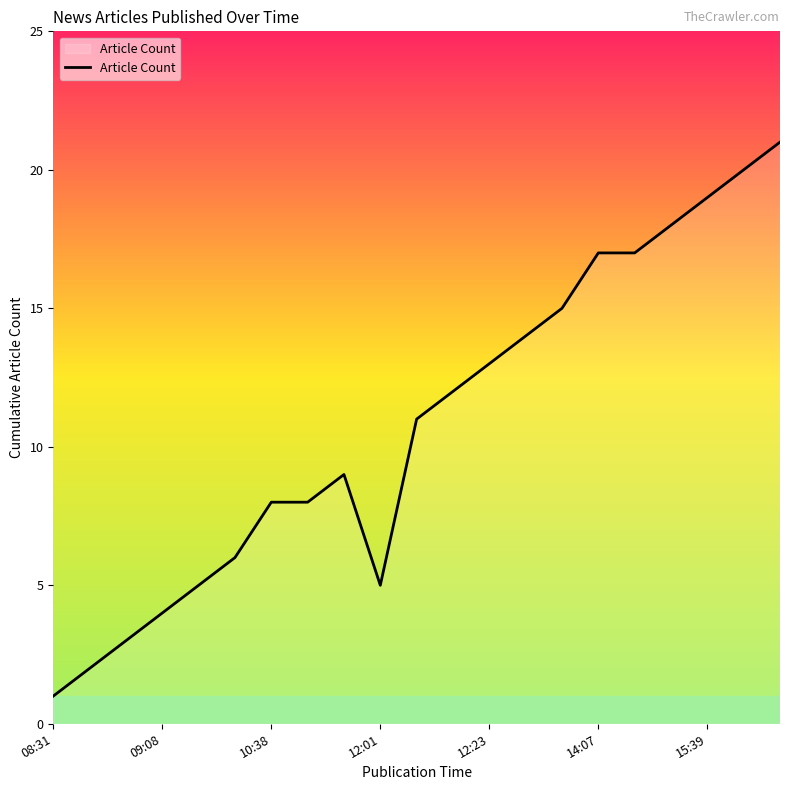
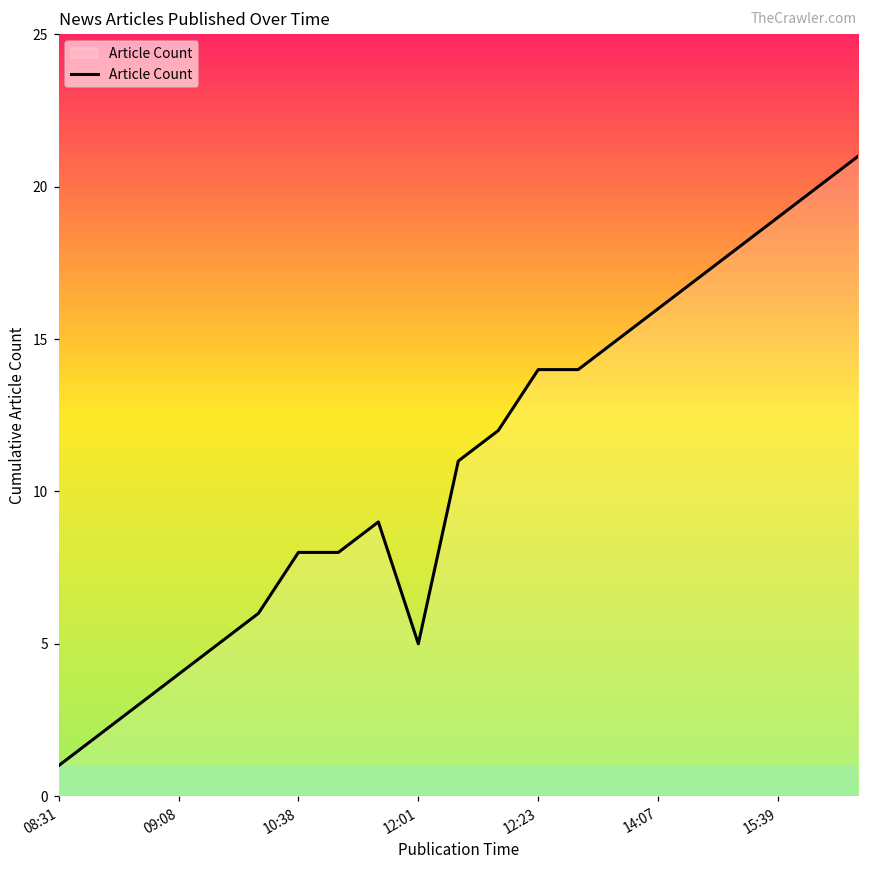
12:23: 13 -> 14
14:07: 17 -> 16
